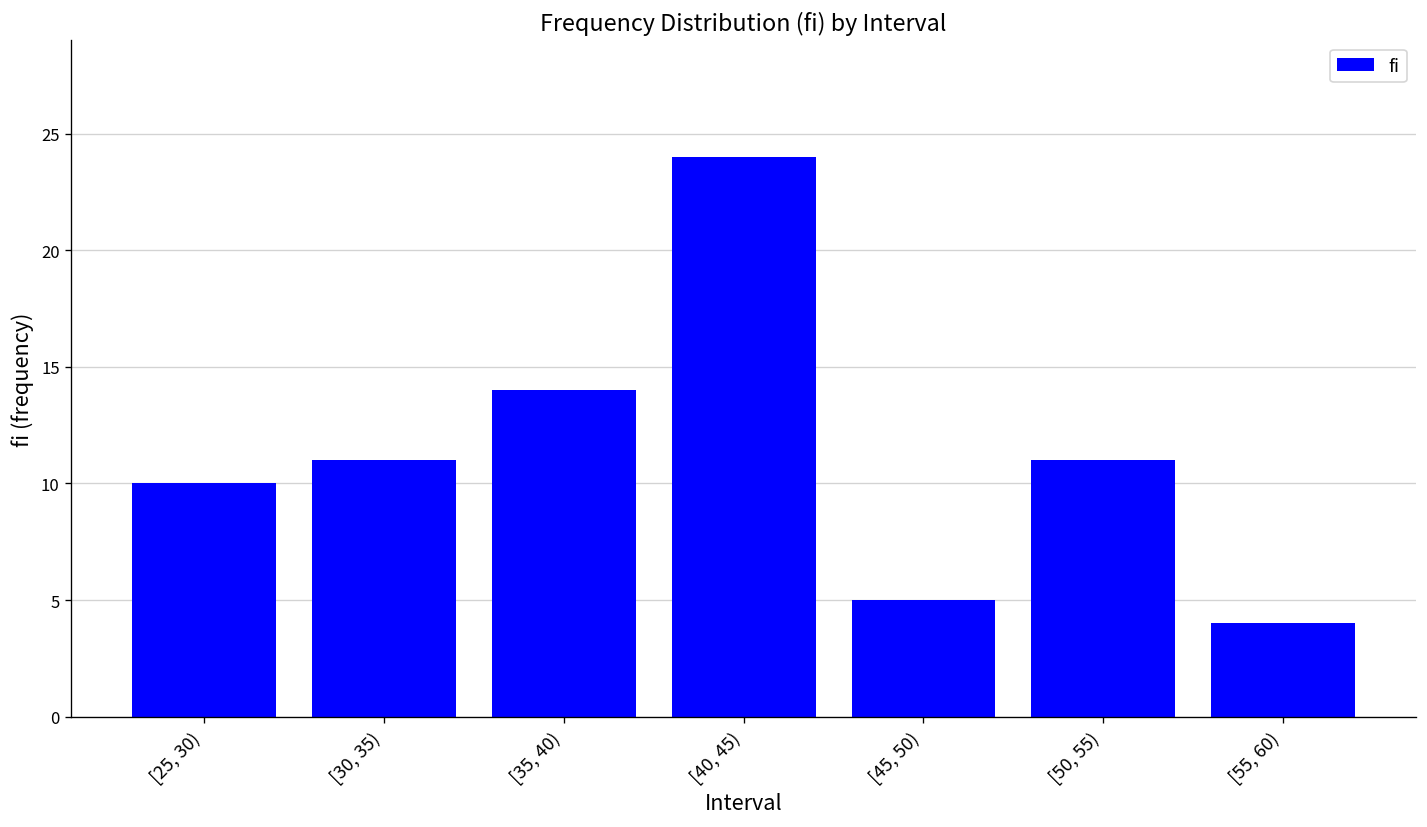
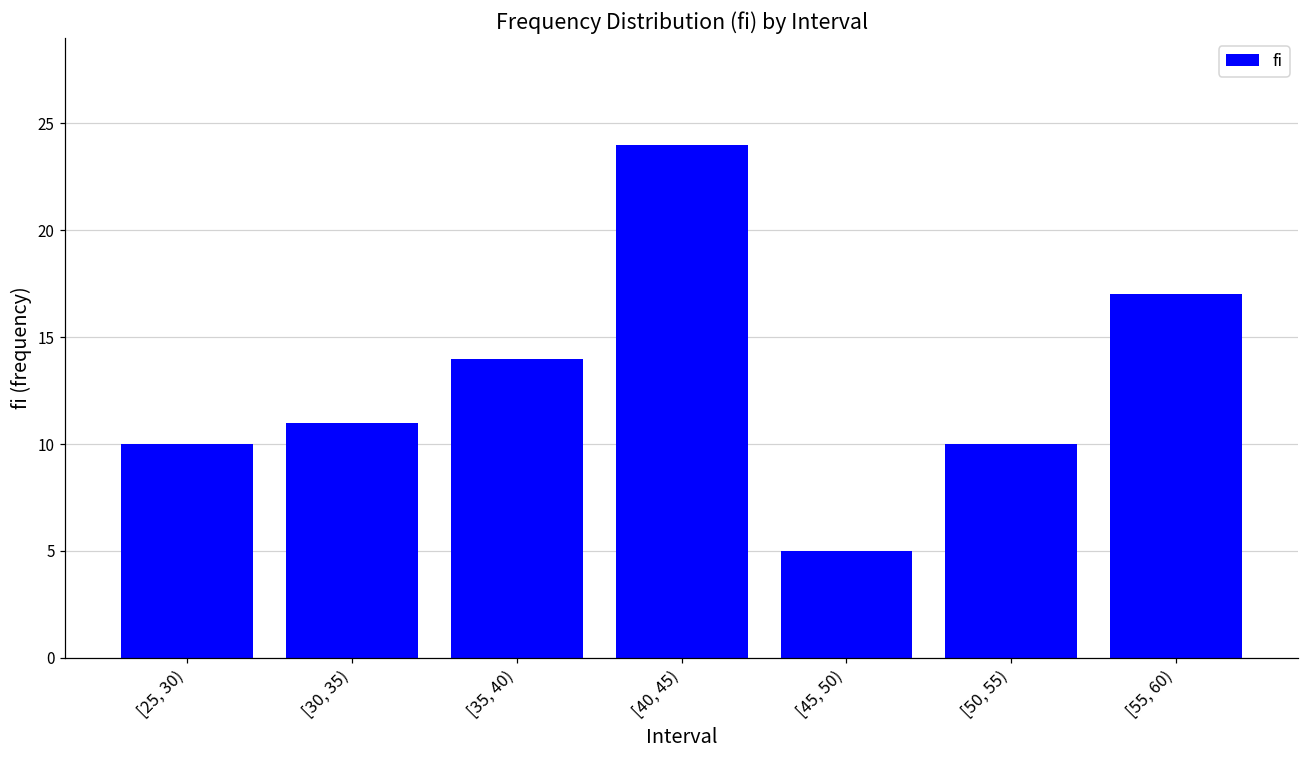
[50, 55): 11 -> 10
[55, 60): 4 -> 17
